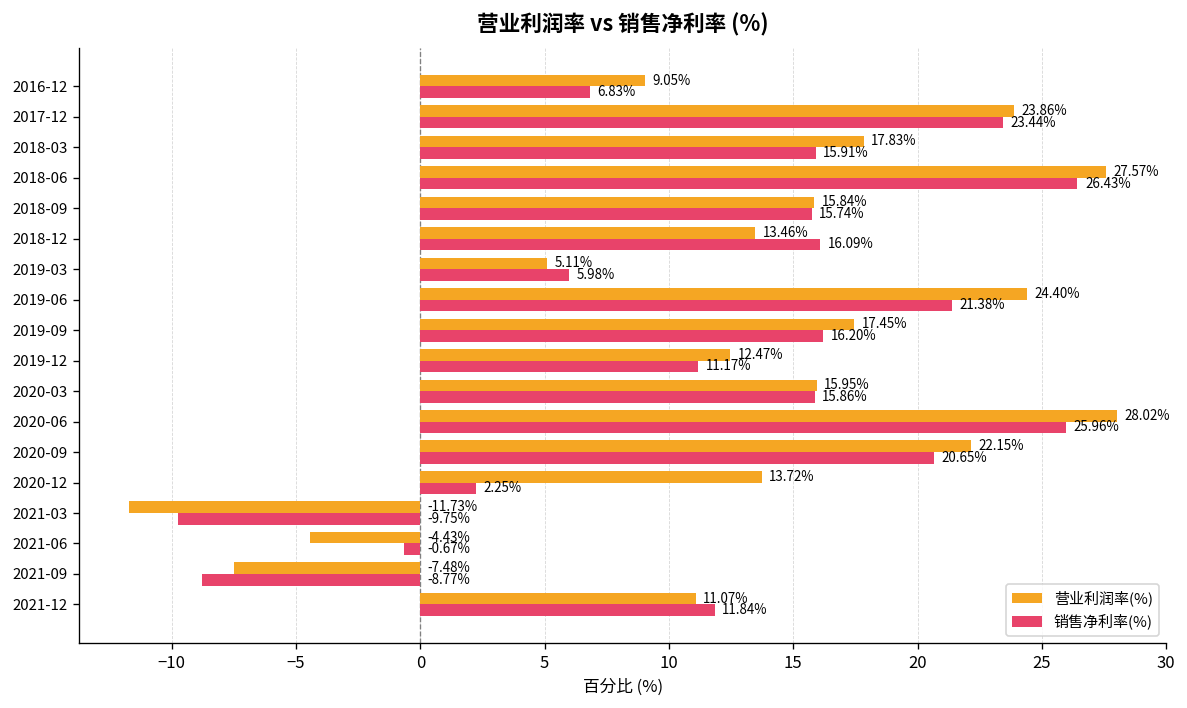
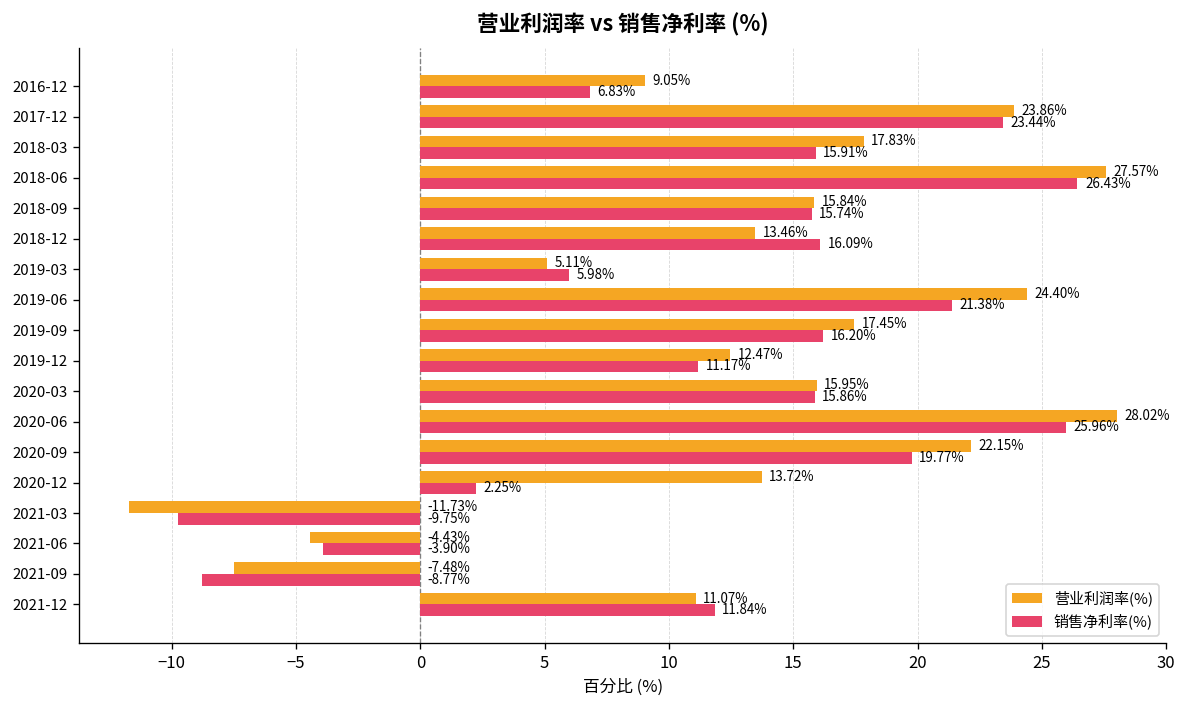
销售净利率(%), 2020-09: 20.65% -> 19.77%
销售净利率(%), 2021-06: -0.67% -> -3.90%
